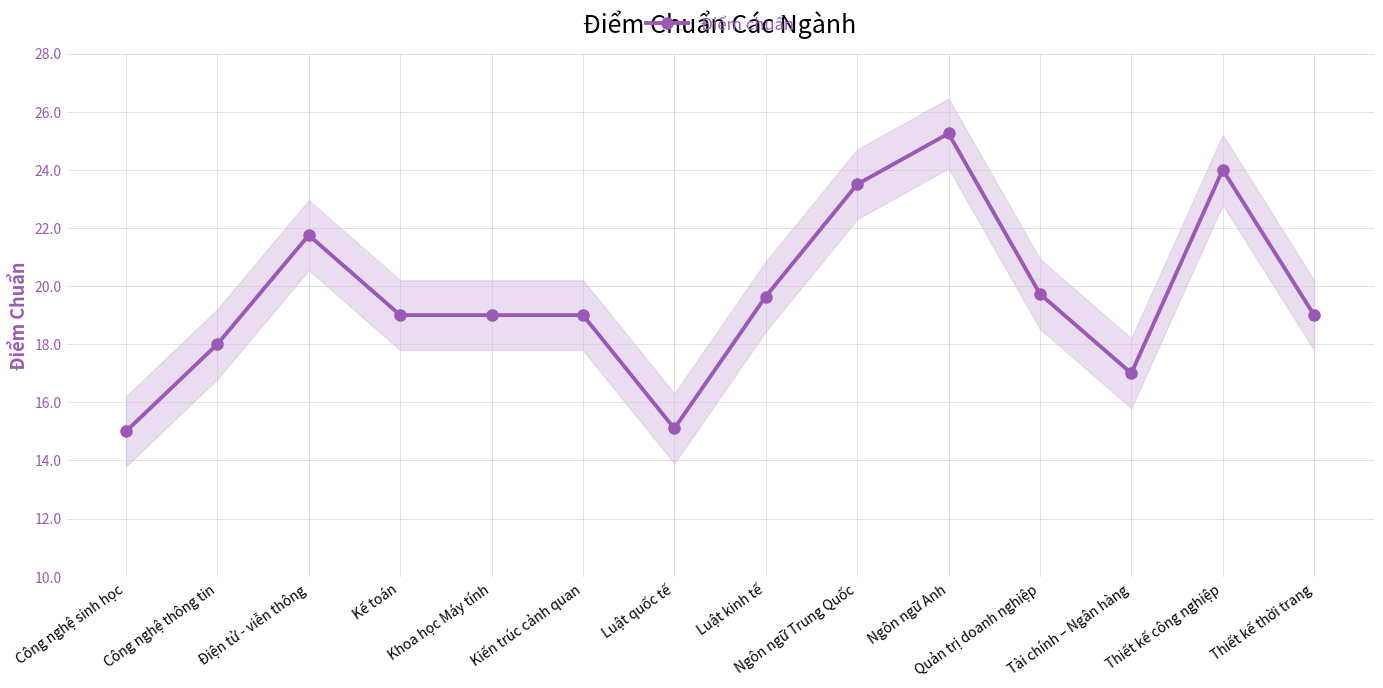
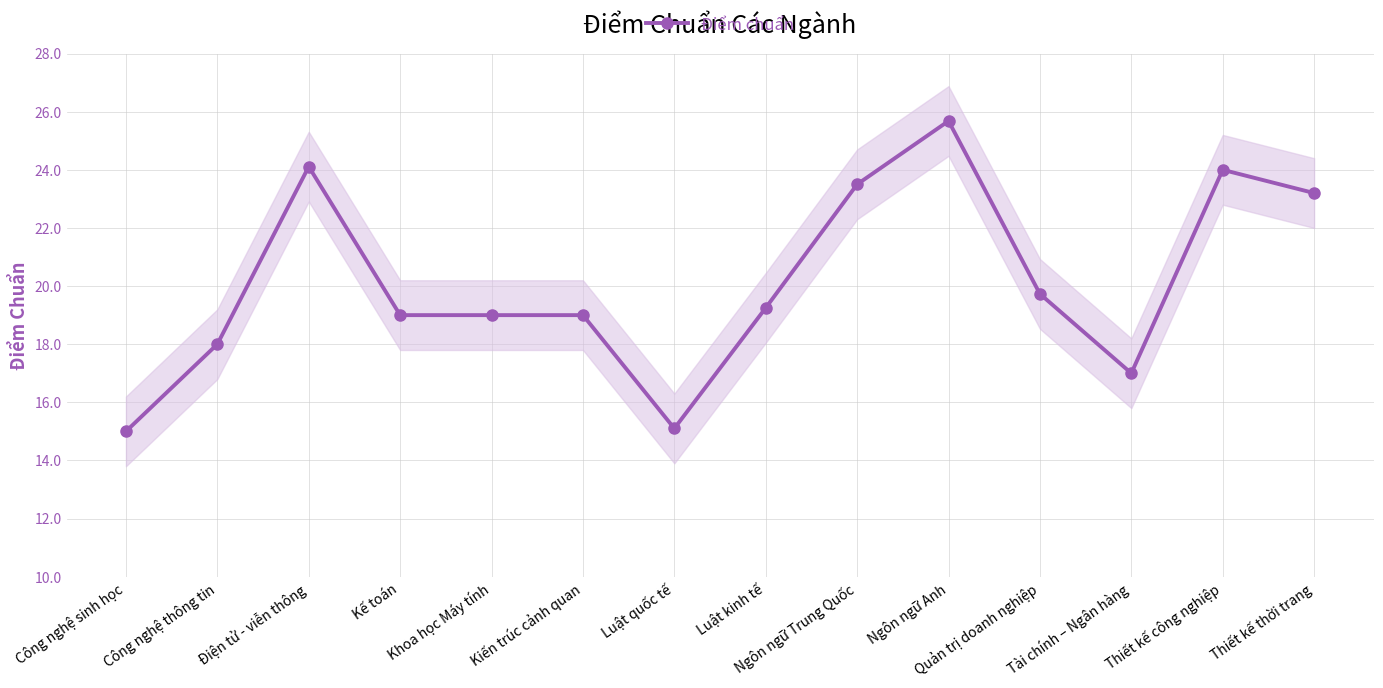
Điểm chuẩn, Điện tử - viễn thông: 21.8 -> 24.1
Điểm chuẩn, Luật kinh tế: 19.6 -> 19.3
Điểm chuẩn, Ngôn ngữ Anh: 25.3 -> 25.7
Điểm chuẩn, Thiết kế thời trang: 19.0 -> 23.2
